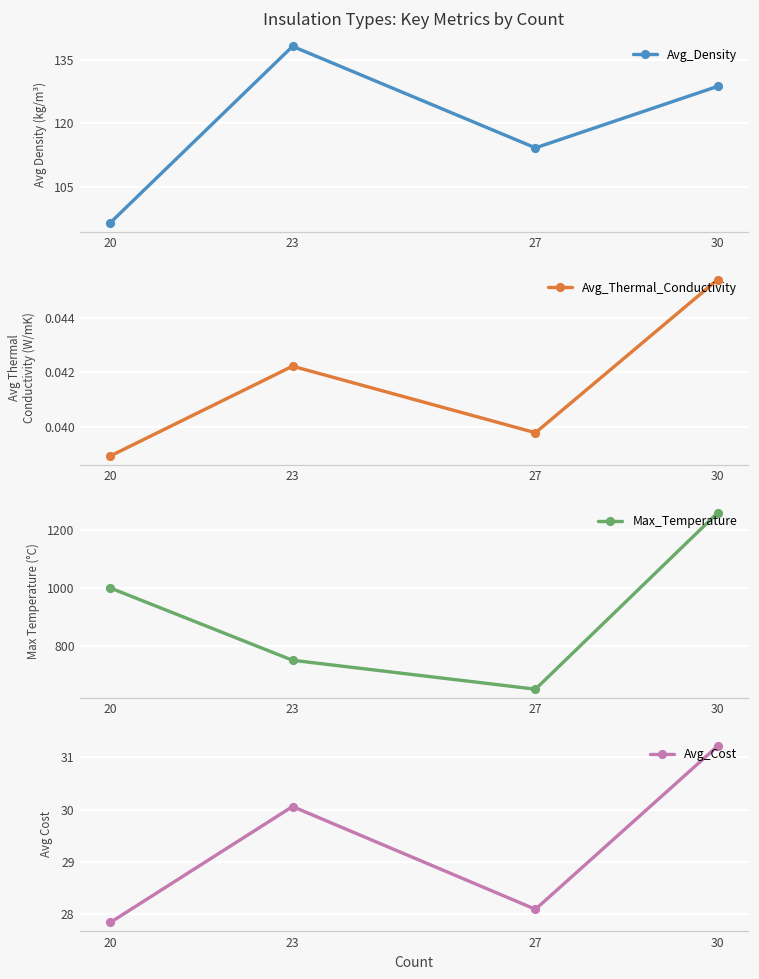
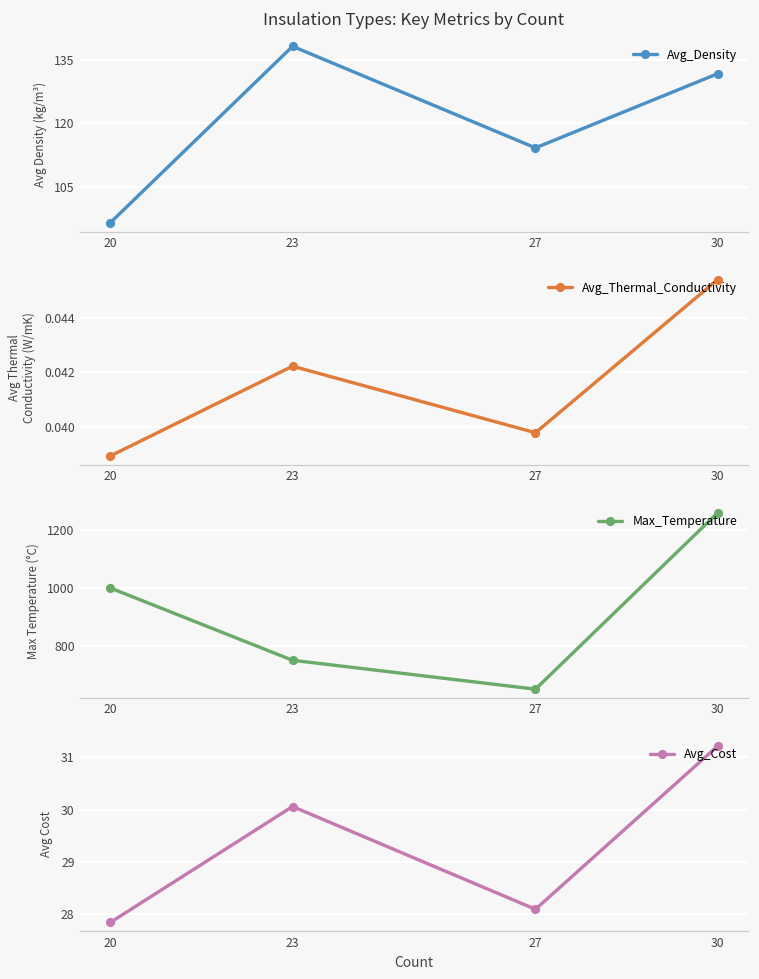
Insulation Types: Key Metrics by Count, 30: 129 -> 132
